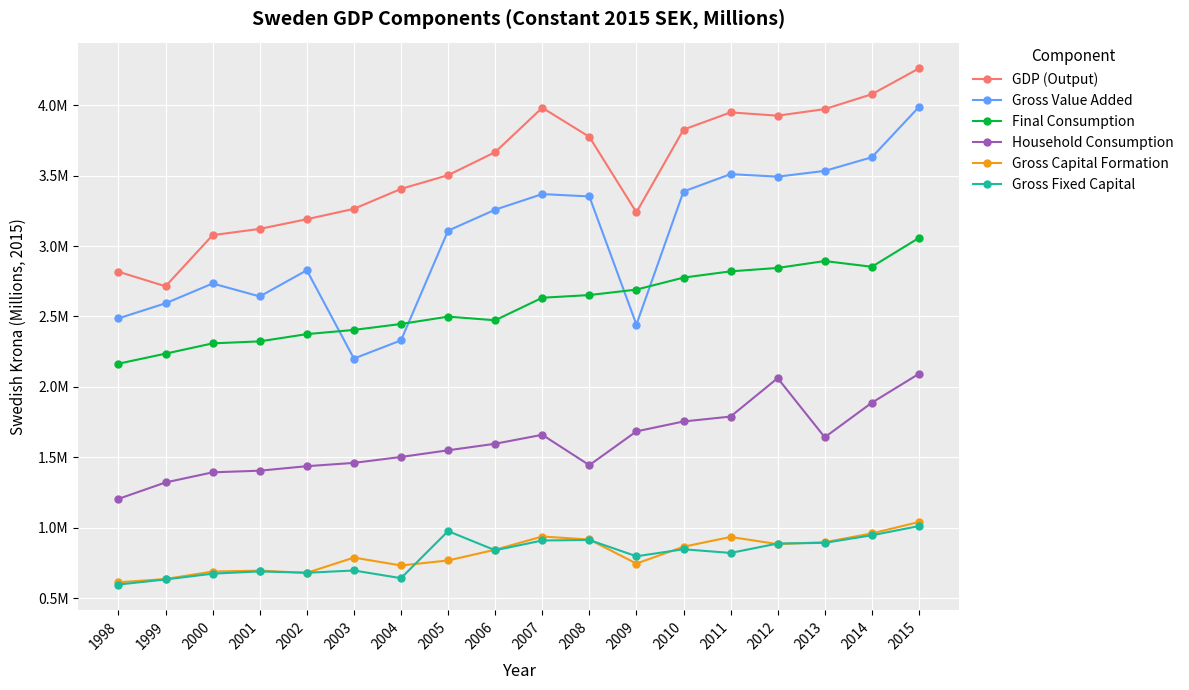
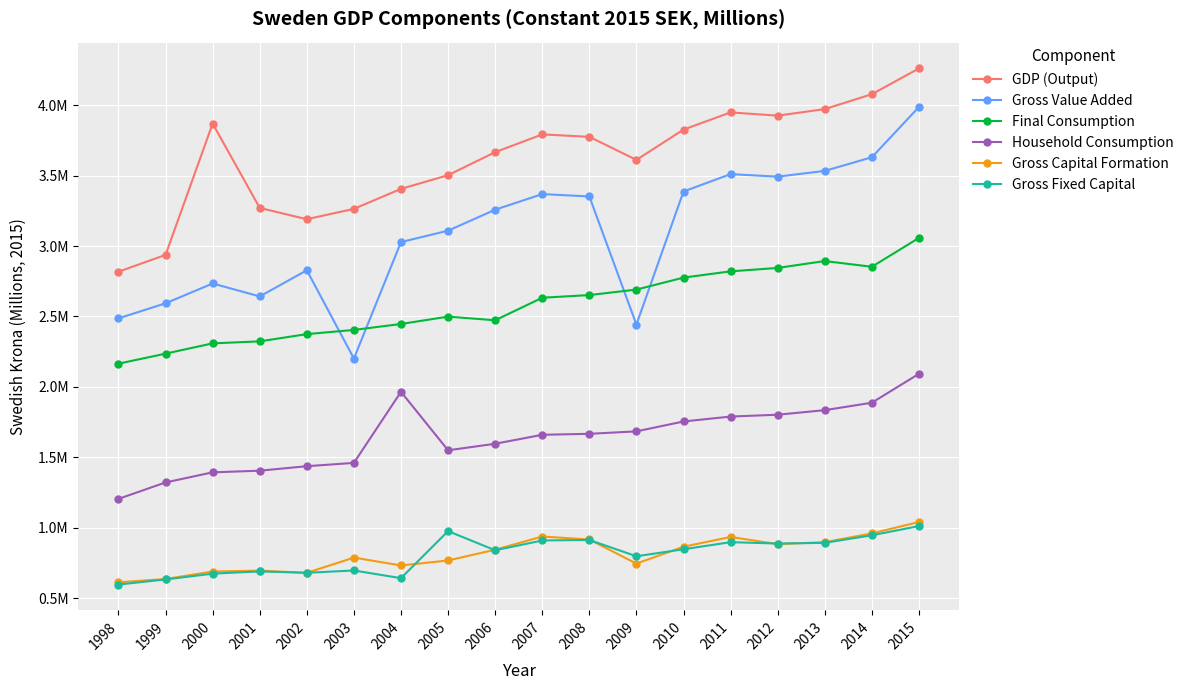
GDP (Output), 1999: 2710000 -> 2940000
GDP (Output), 2000: 3080000 -> 3870000
GDP (Output), 2001: 3120000 -> 3270000
Gross Value Added, 2004: 2330000 -> 3030000
Household Consumption, 2004: 1500000 -> 1960000
GDP (Output), 2007: 3980000 -> 3790000
Household Consumption, 2008: 1440000 -> 1670000
GDP (Output), 2009: 3240000 -> 3610000
Gross Fixed Capital, 2011: 820000 -> 900000
Household Consumption, 2012: 2060000 -> 1800000
Household Consumption, 2013: 1640000 -> 1830000
